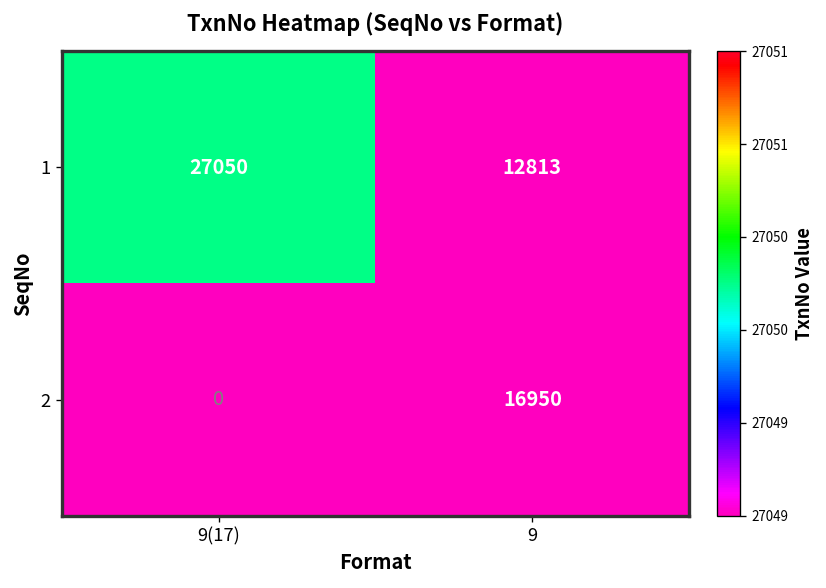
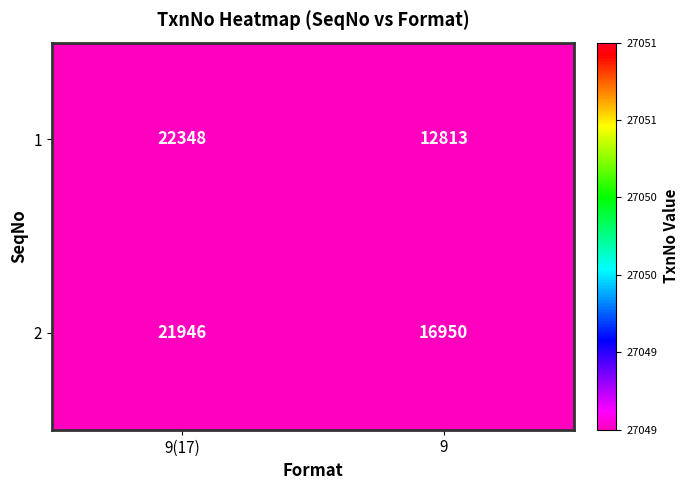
1, 9(17): 27050 -> 22348
2, 9(17): 0 -> 21946
